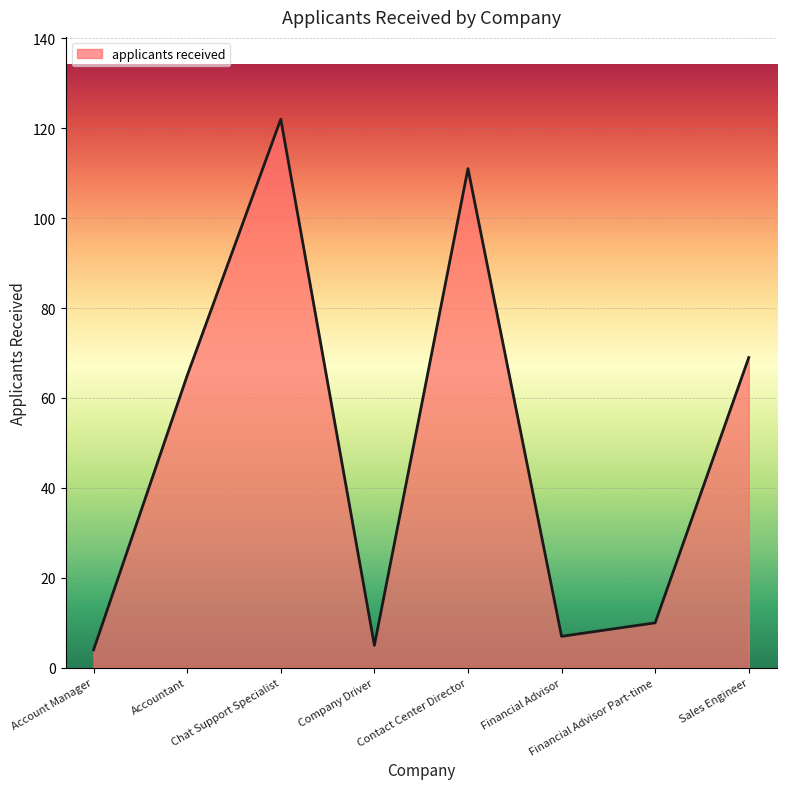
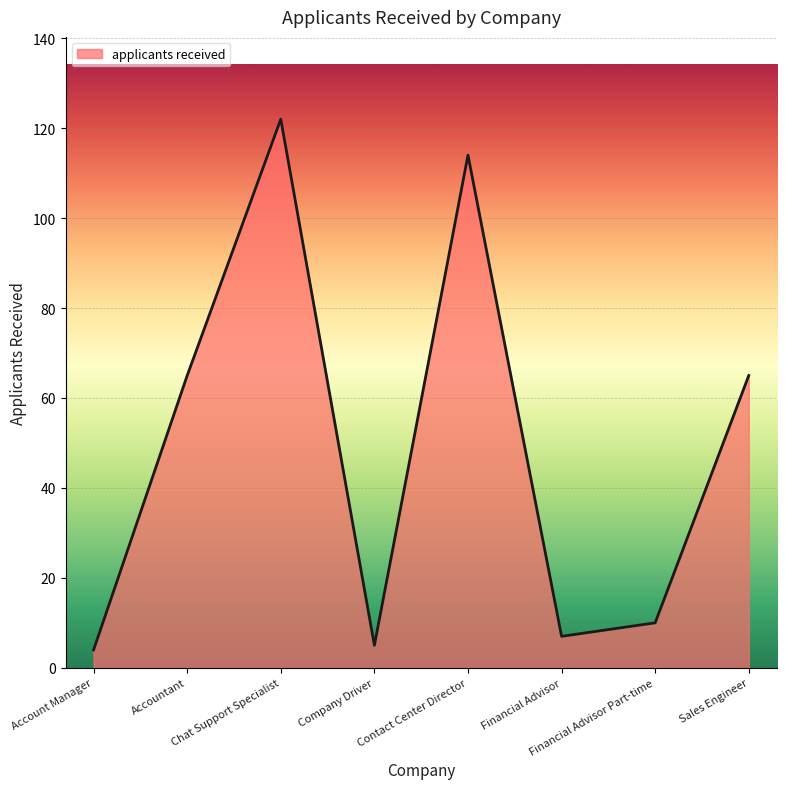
Contact Center Director: 111 -> 114
Sales Engineer: 69 -> 65
